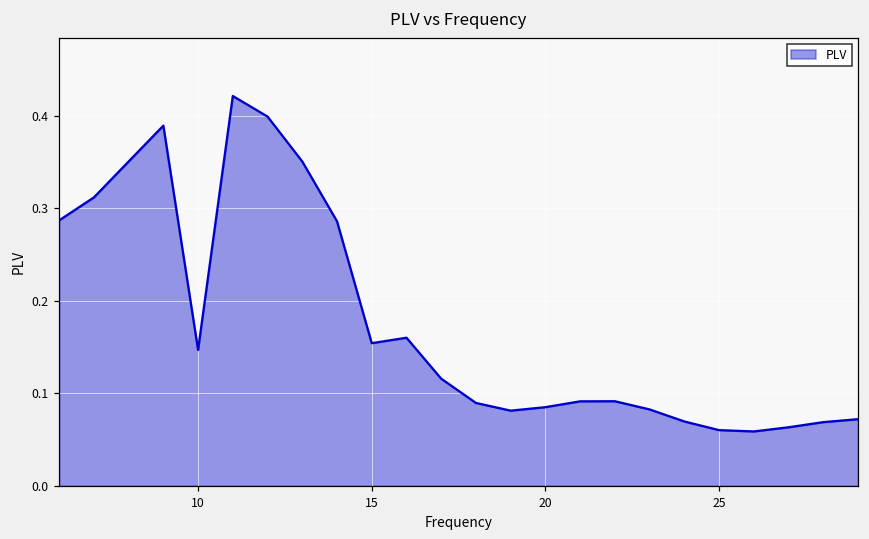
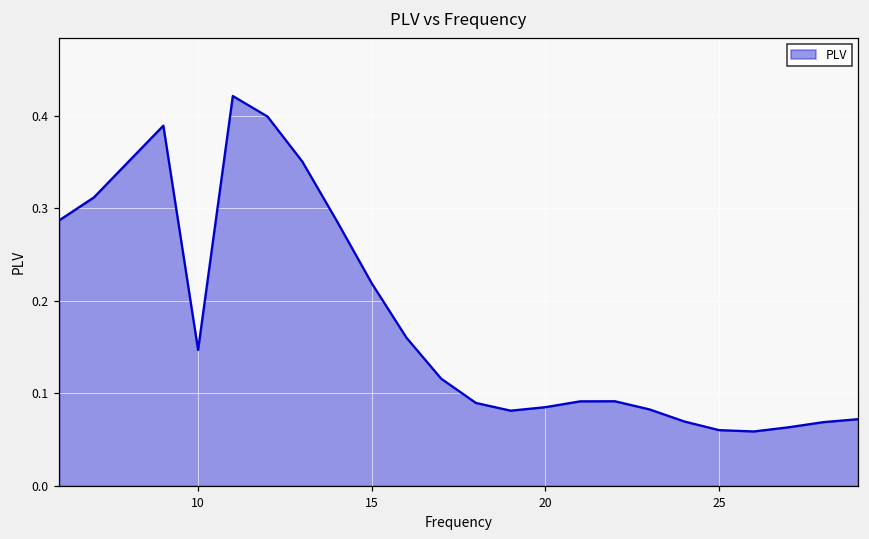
15: 0.15 -> 0.22
